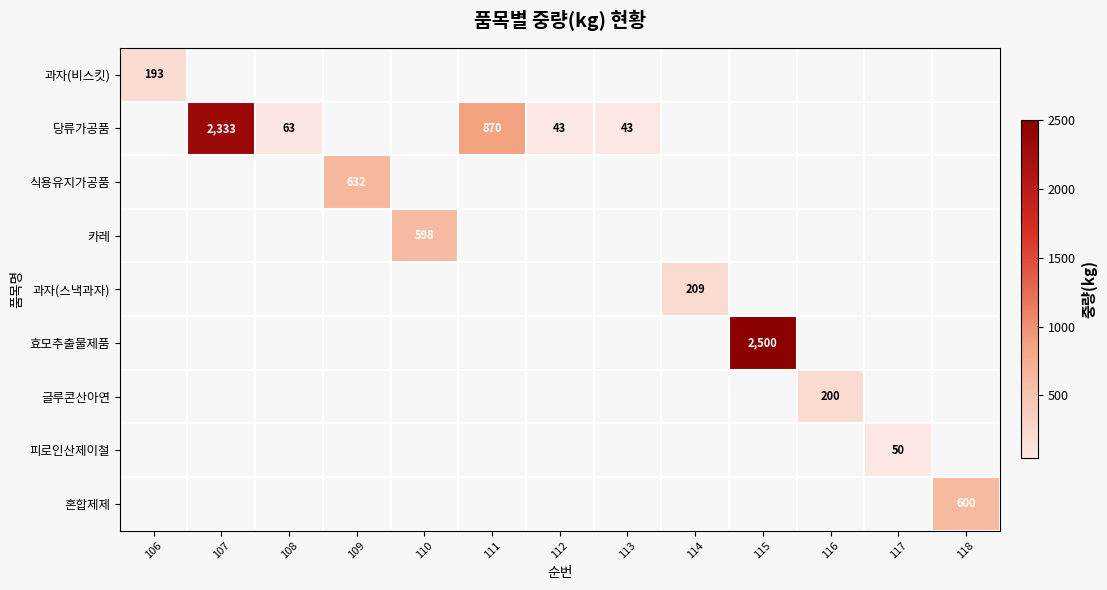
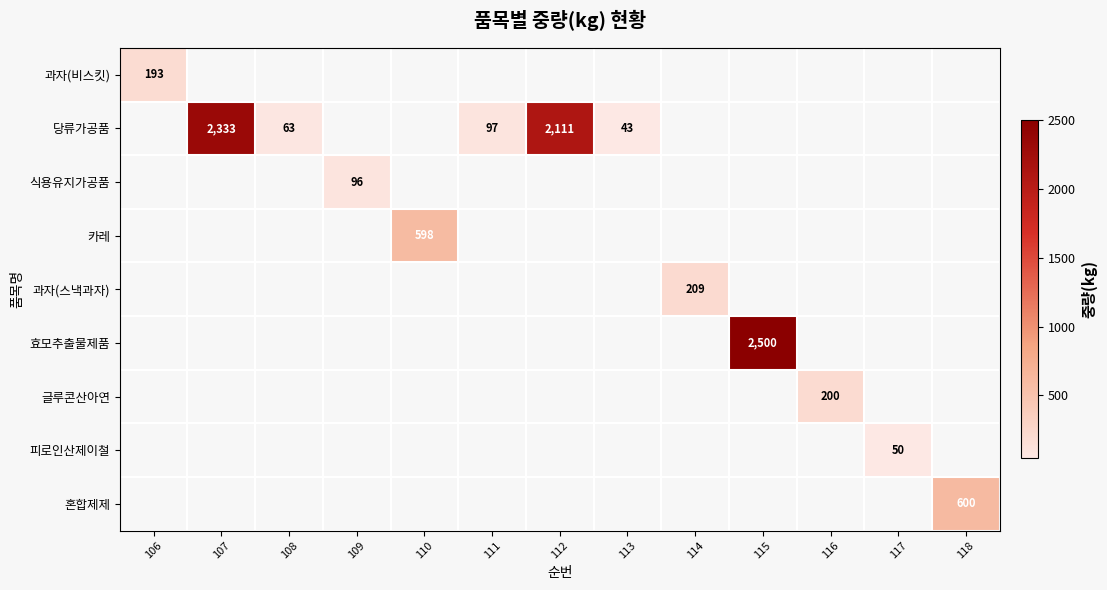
당류가공품, 111: 870 -> 97
당류가공품, 112: 43 -> 2,111
식용유지가공품, 109: 632 -> 96
